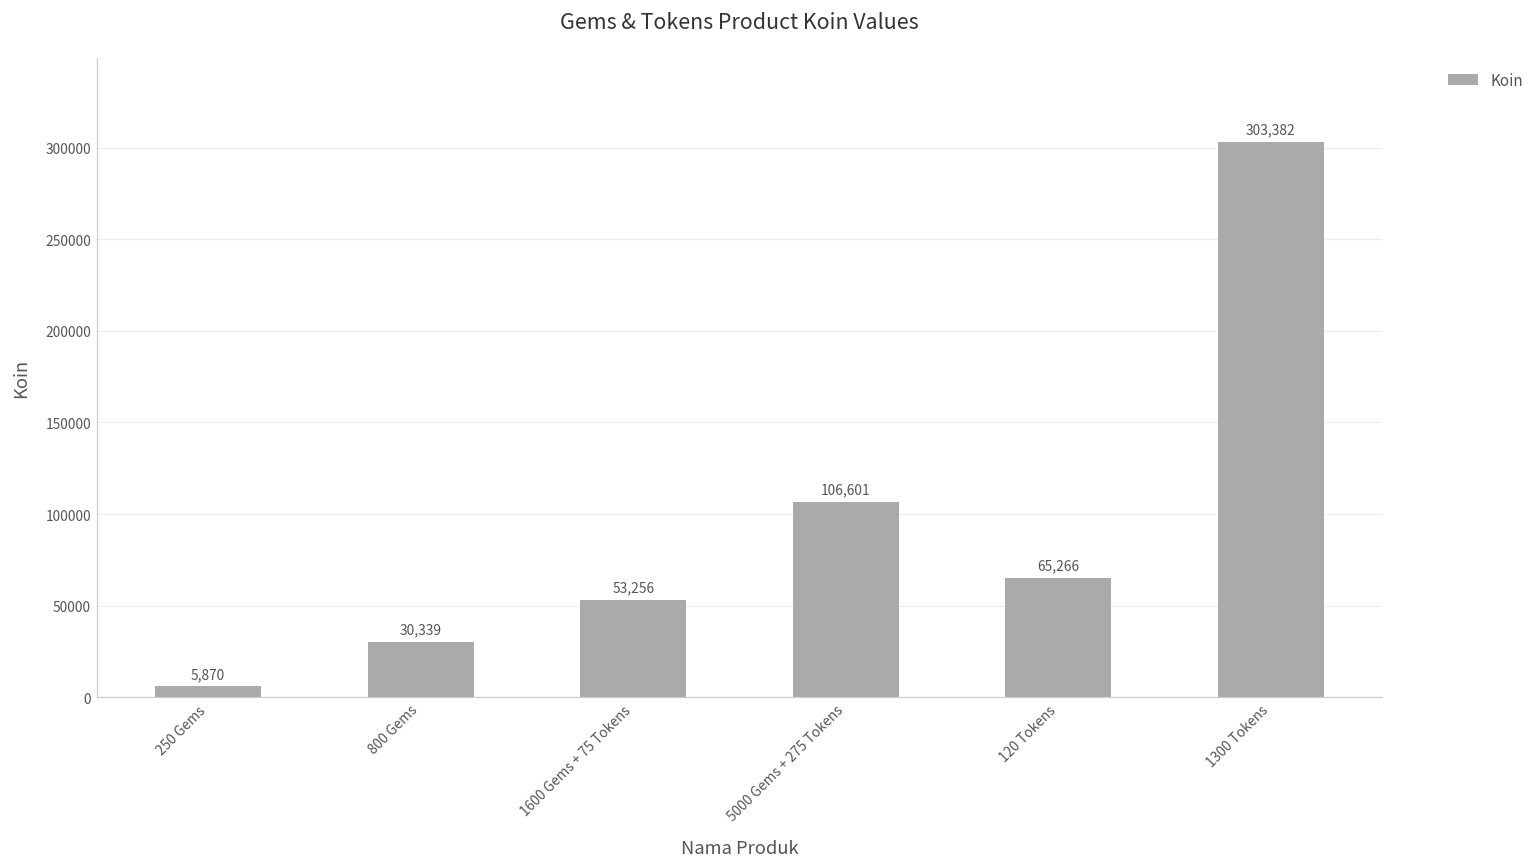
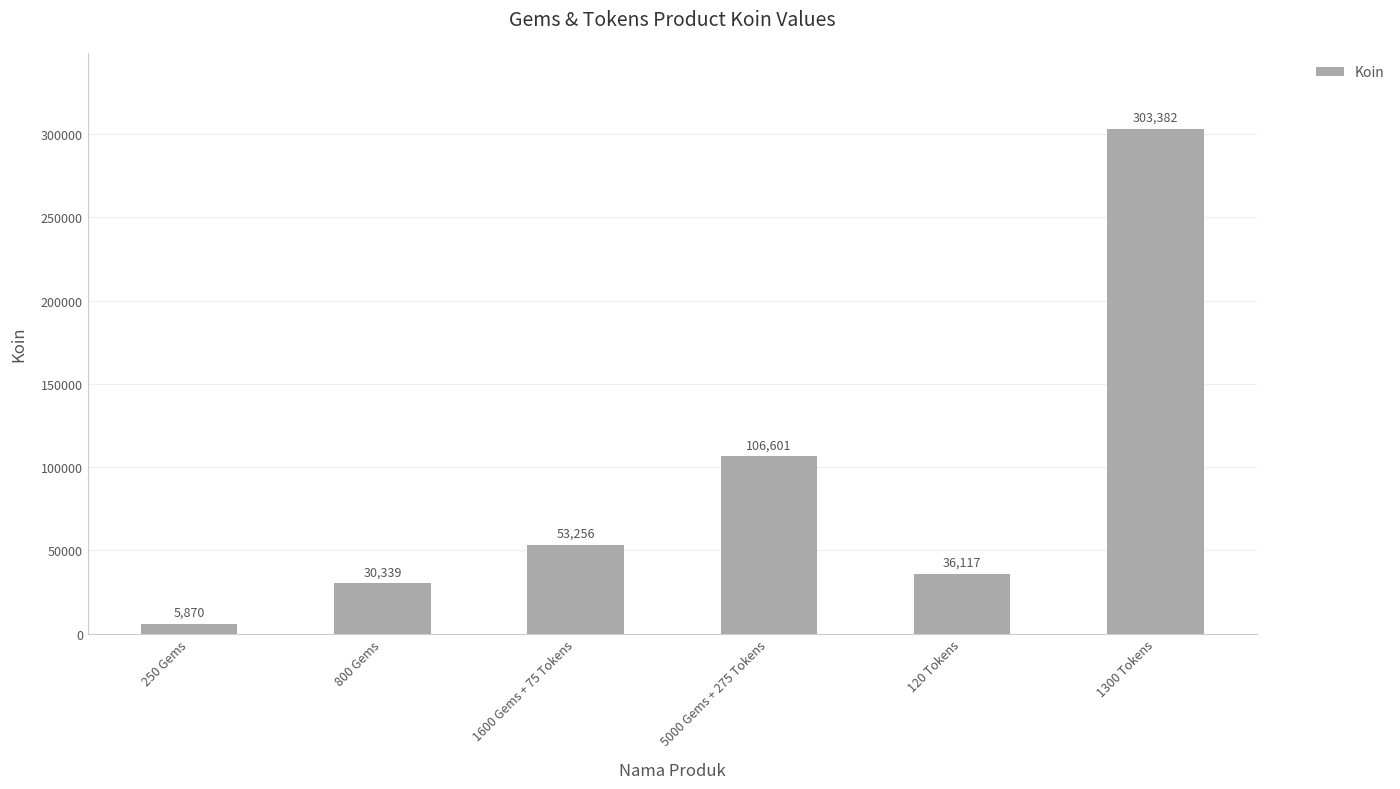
120 Tokens: 65,266 -> 36,117
